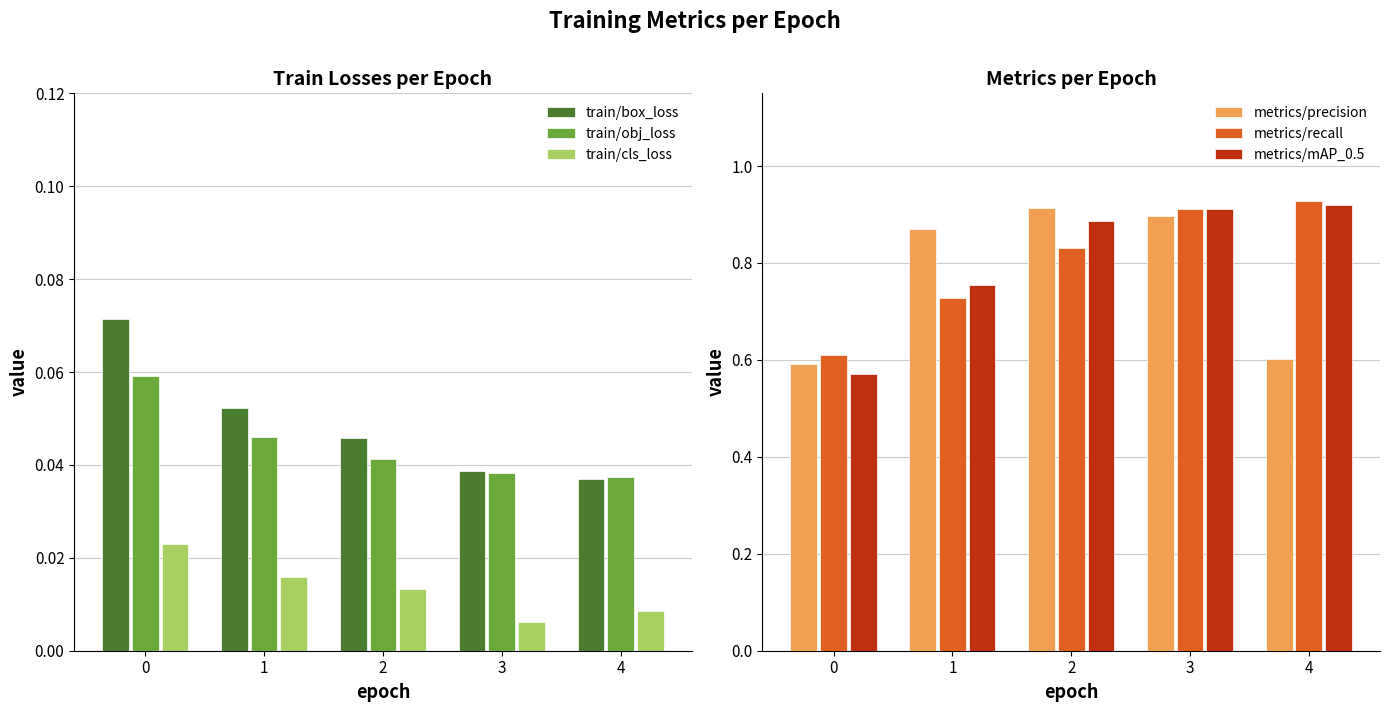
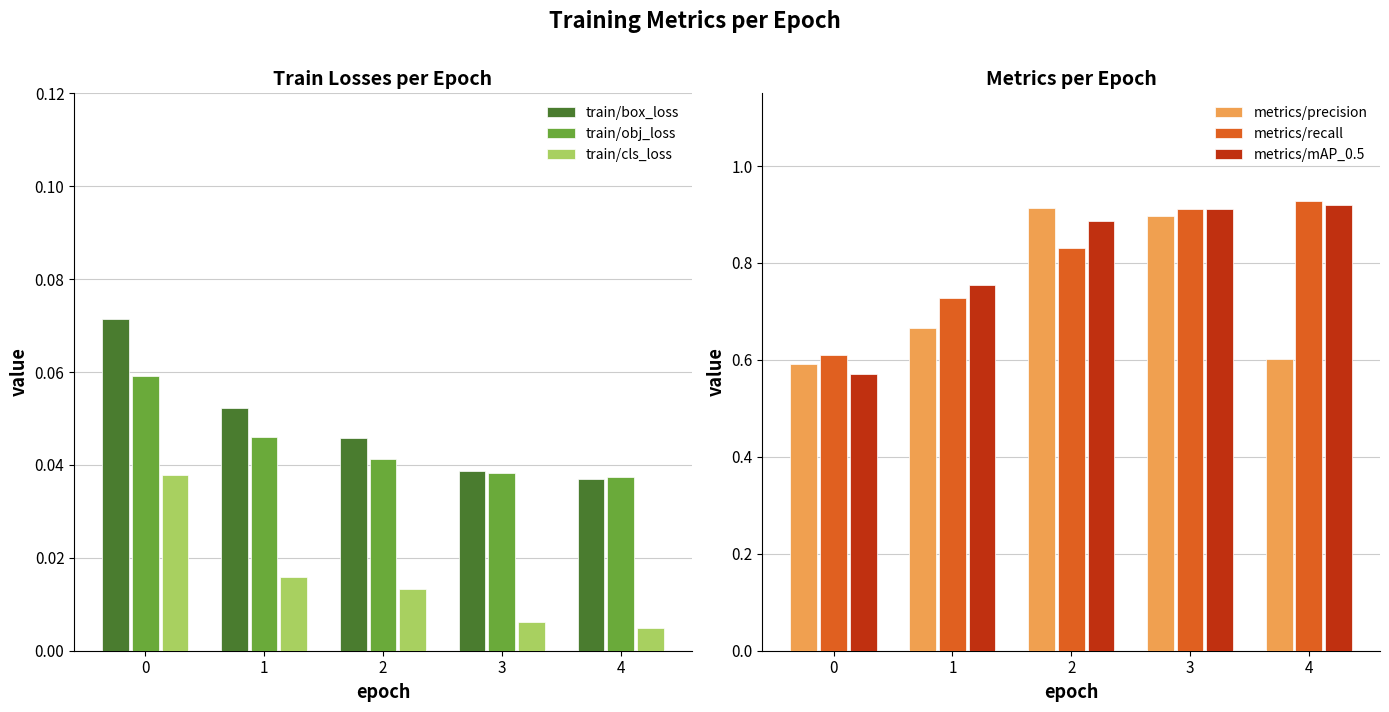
Train Losses per Epoch, train/cls_loss, 0: 0.023 -> 0.038
Train Losses per Epoch, train/cls_loss, 4: 0.009 -> 0.005
Metrics per Epoch, metrics/precision, 1: 0.87 -> 0.67
